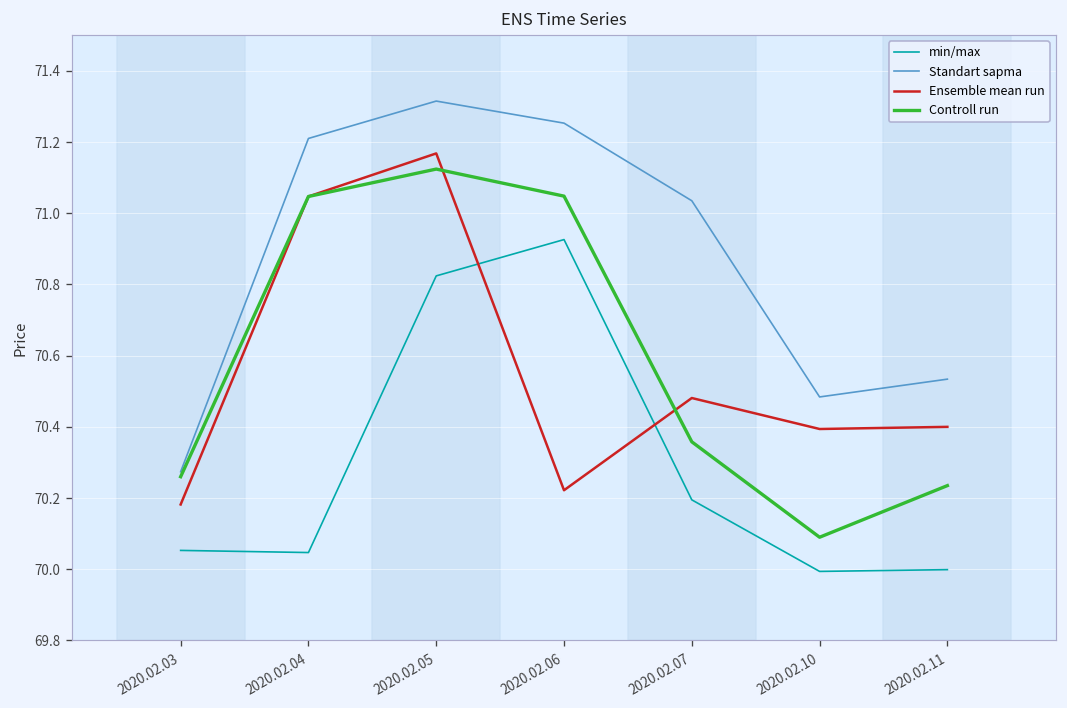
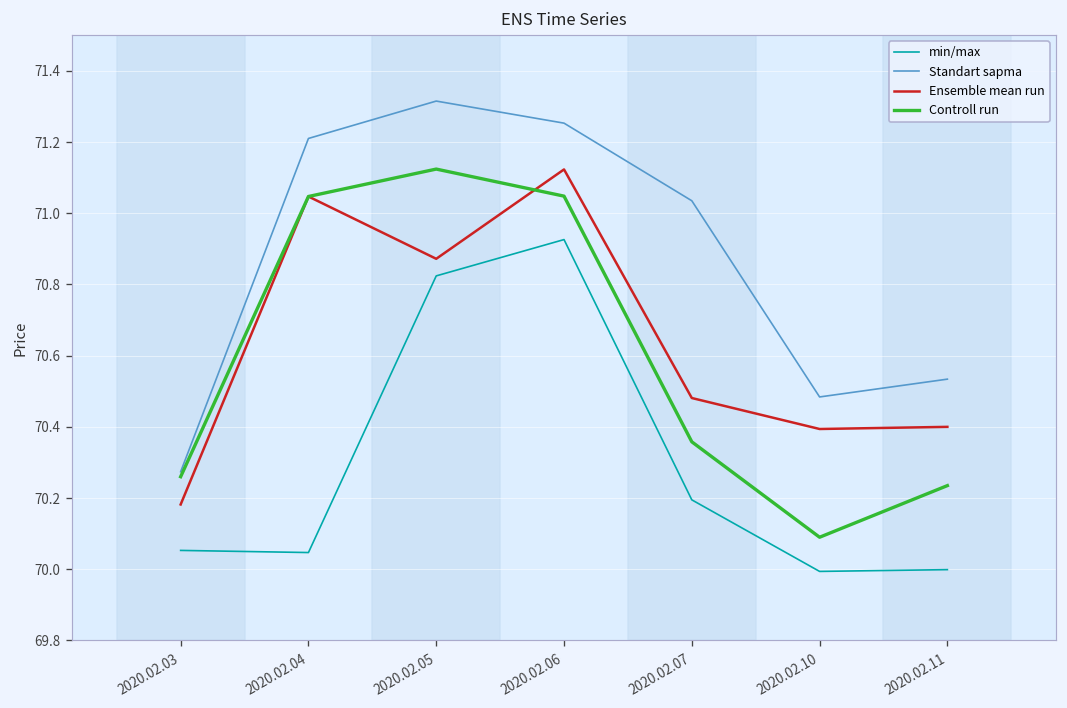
Ensemble mean run, 2020.02.05: 71.17 -> 70.87
Ensemble mean run, 2020.02.06: 70.22 -> 71.12
